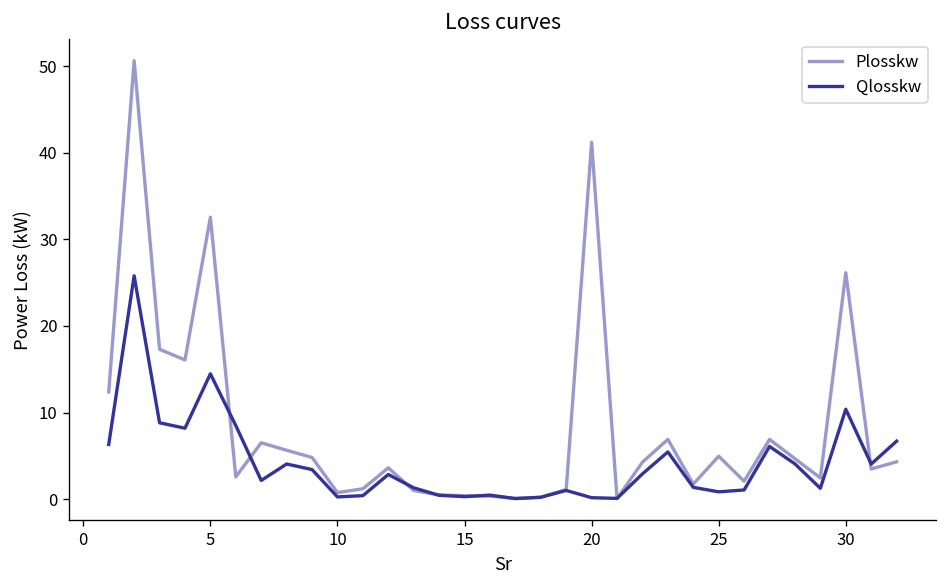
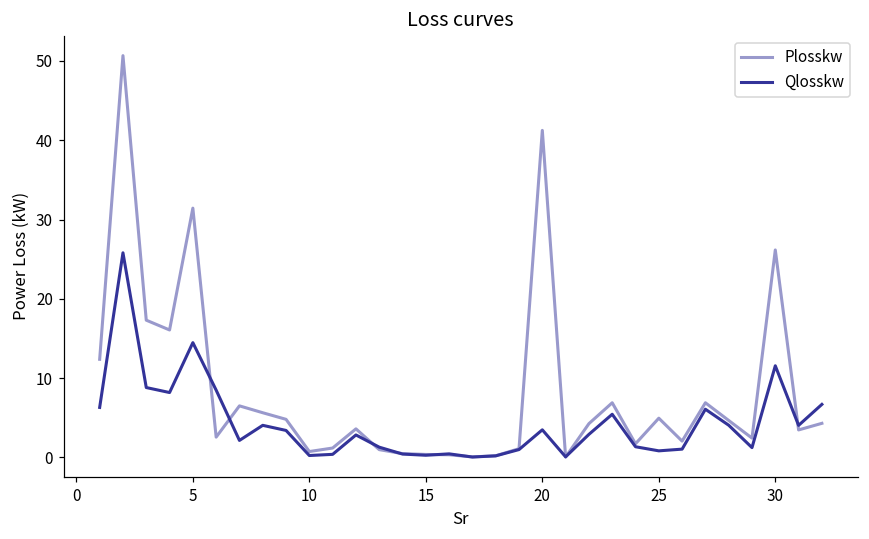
Plosskw, 5: 33 -> 31
Qlosskw, 20: 0 -> 3
Qlosskw, 30: 10 -> 12
